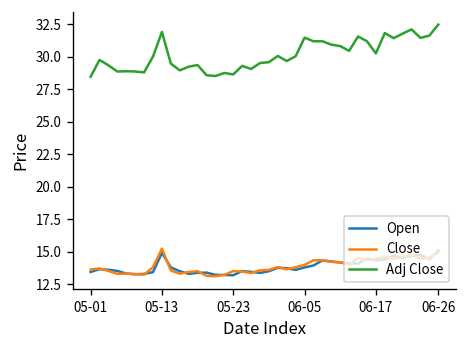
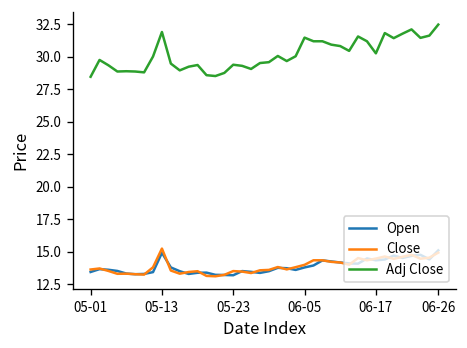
Adj Close, 05-23: 28.6 -> 29.4
